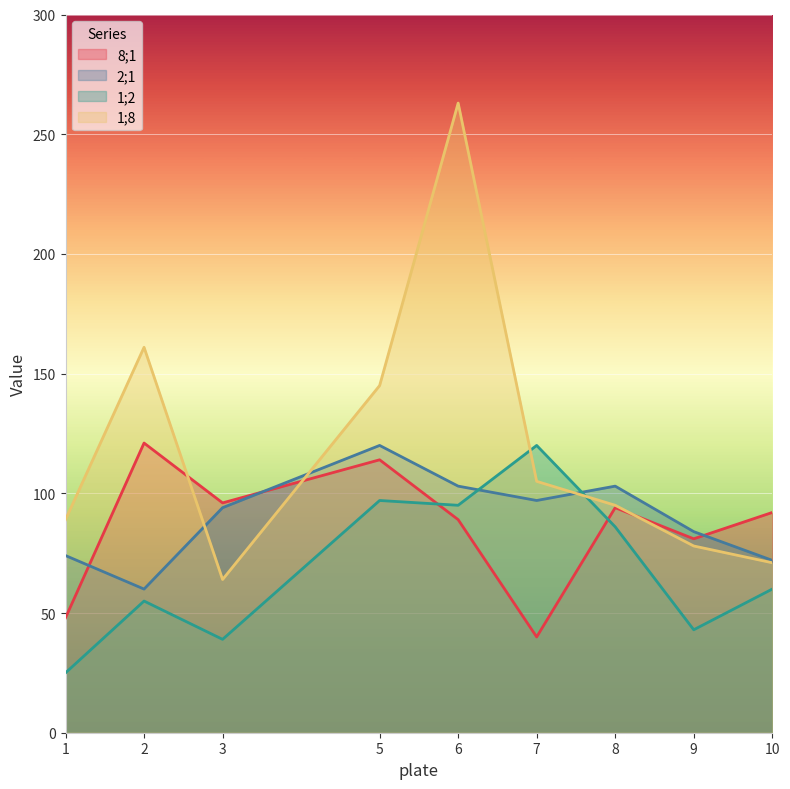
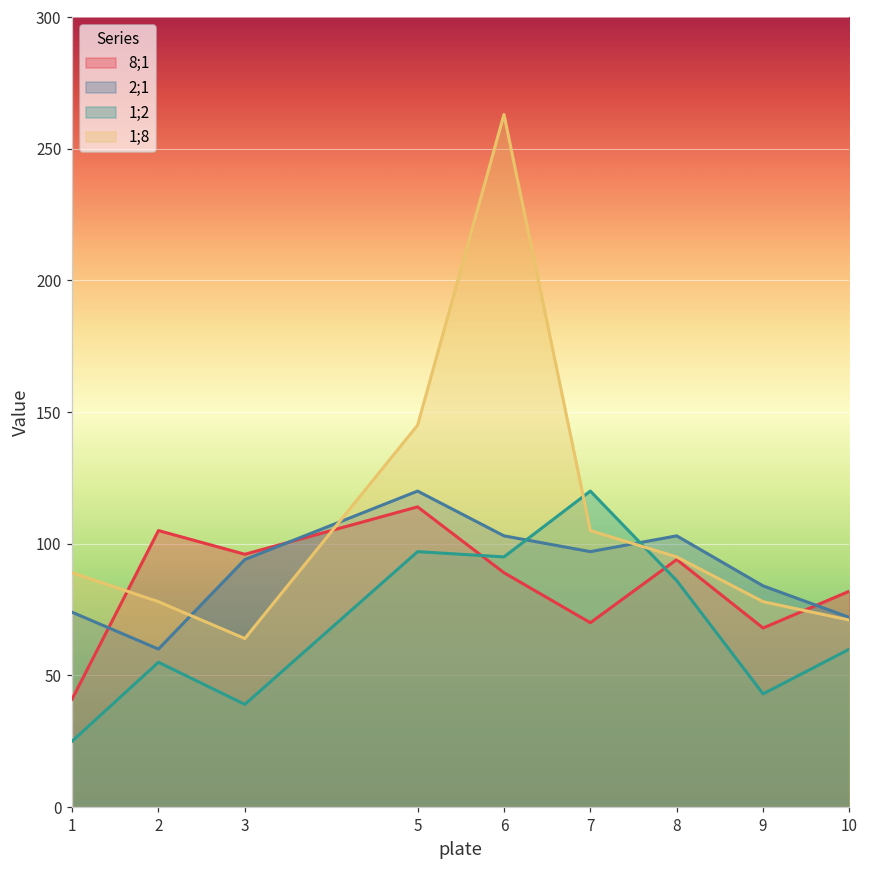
8;1, 1: 48 -> 41
8;1, 2: 121 -> 105
1;8, 2: 161 -> 78
8;1, 7: 40 -> 70
8;1, 9: 81 -> 68
8;1, 10: 92 -> 82
